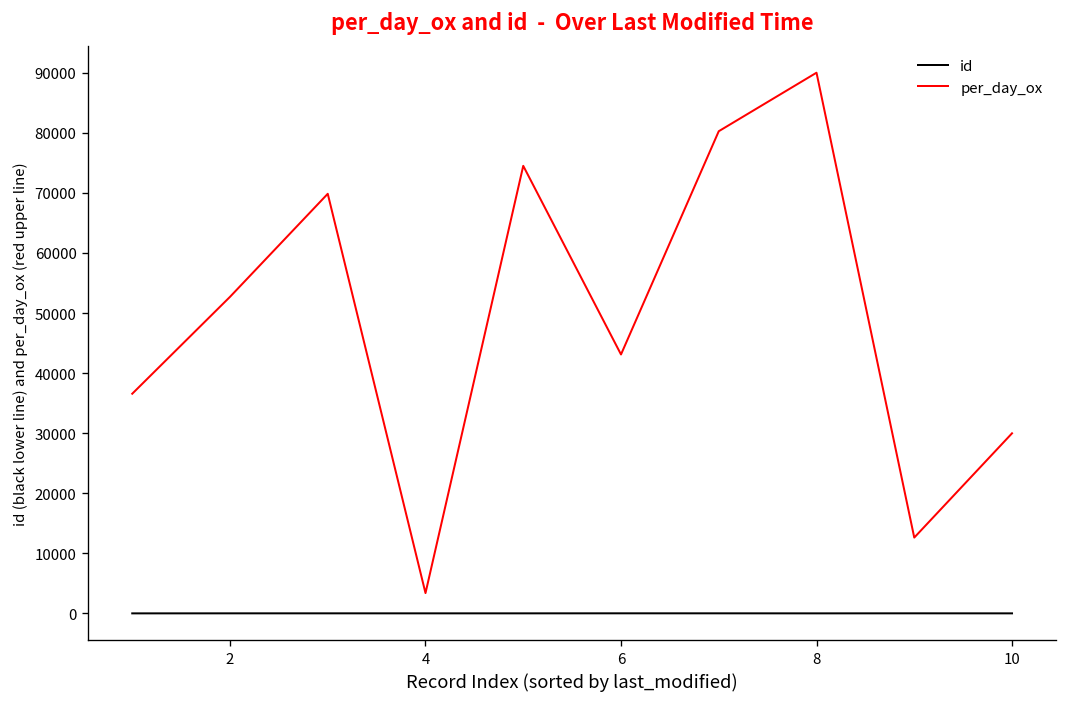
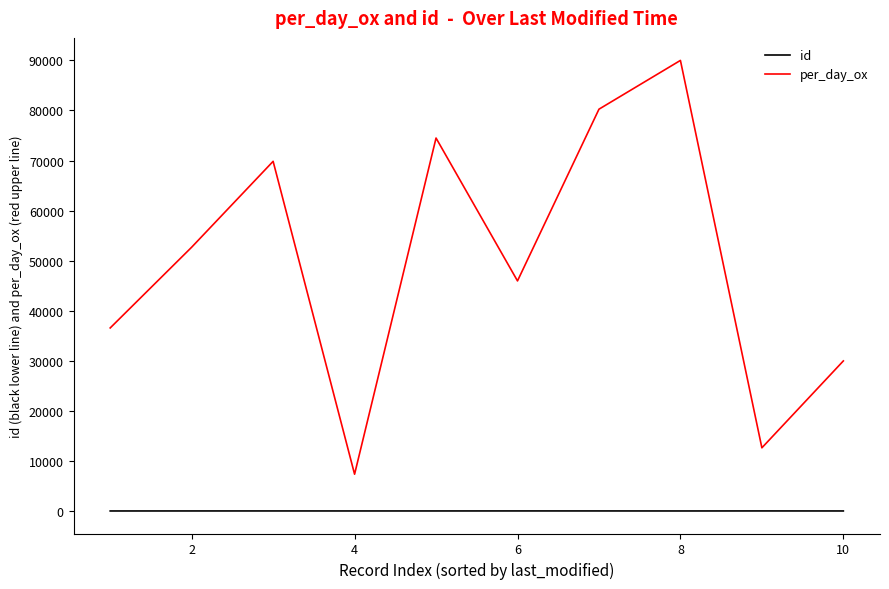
per_day_ox, 4: 3000 -> 7000
per_day_ox, 6: 43000 -> 46000
